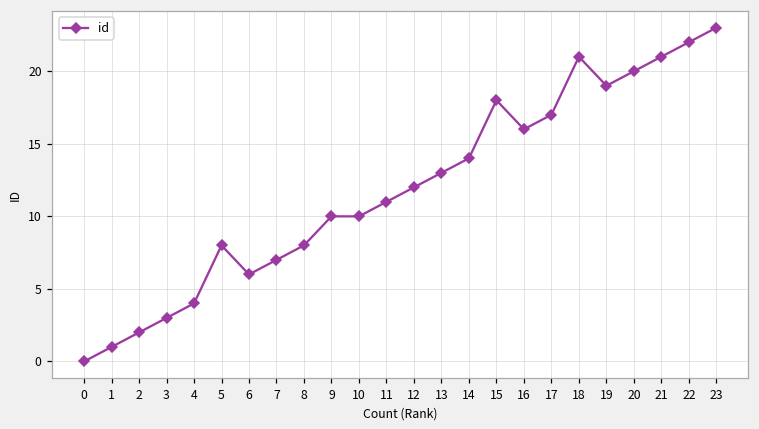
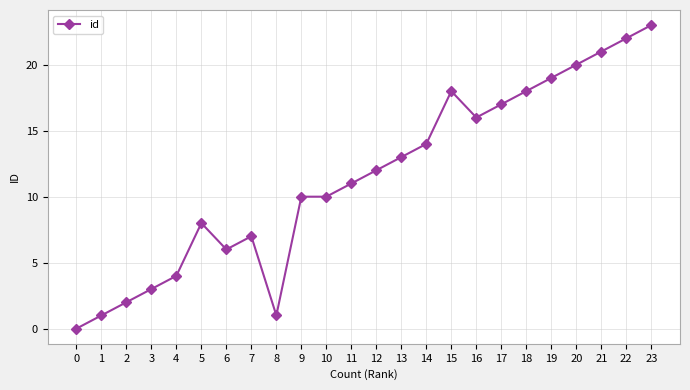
8: 8 -> 1
18: 21 -> 18
